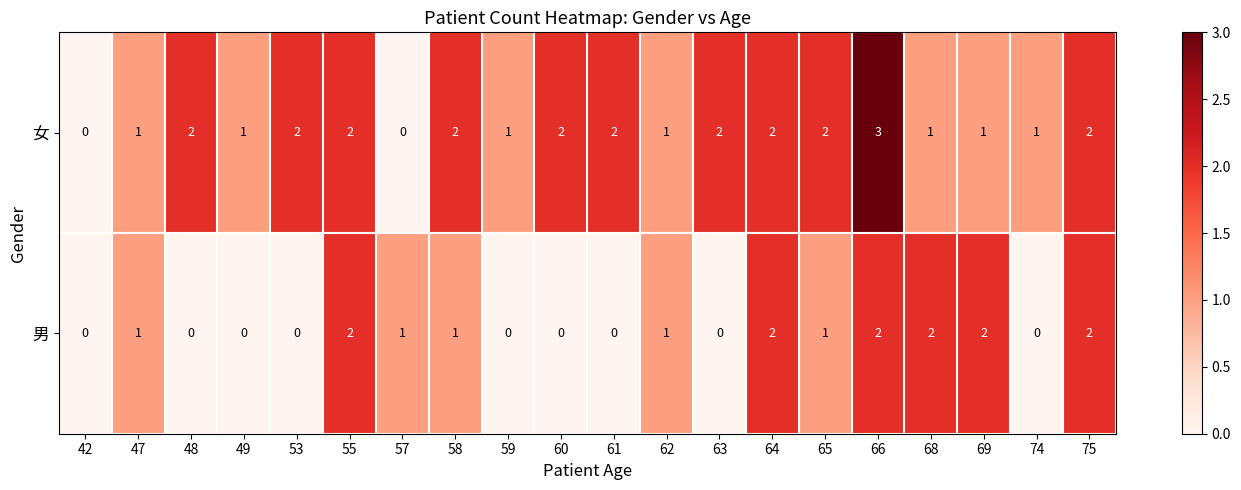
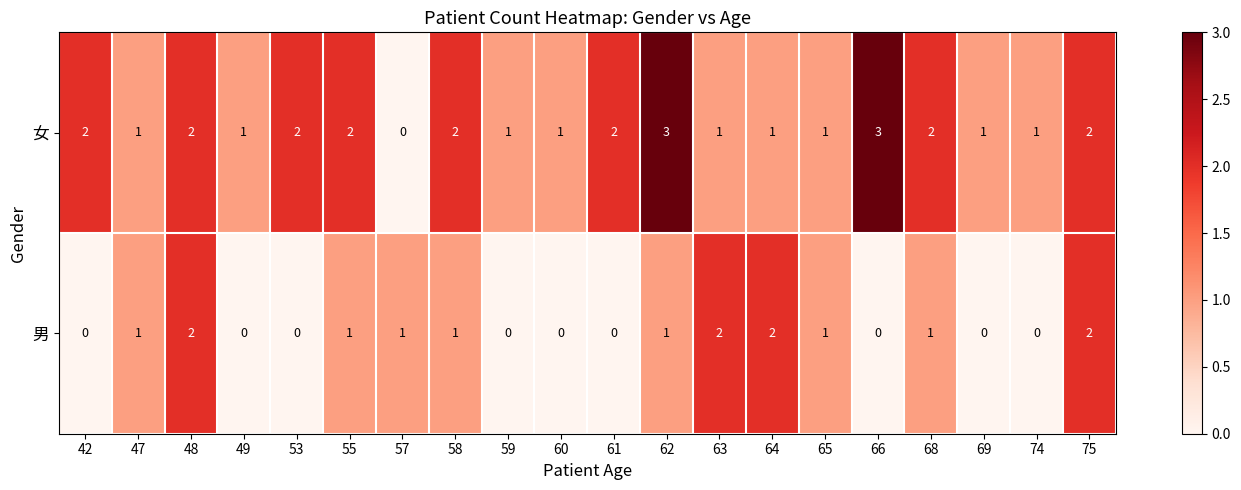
女, 42: 0 -> 2
女, 60: 2 -> 1
女, 62: 1 -> 3
女, 63: 2 -> 1
女, 64: 2 -> 1
女, 65: 2 -> 1
女, 68: 1 -> 2
男, 48: 0 -> 2
男, 55: 2 -> 1
男, 63: 0 -> 2
男, 66: 2 -> 0
男, 68: 2 -> 1
男, 69: 2 -> 0
